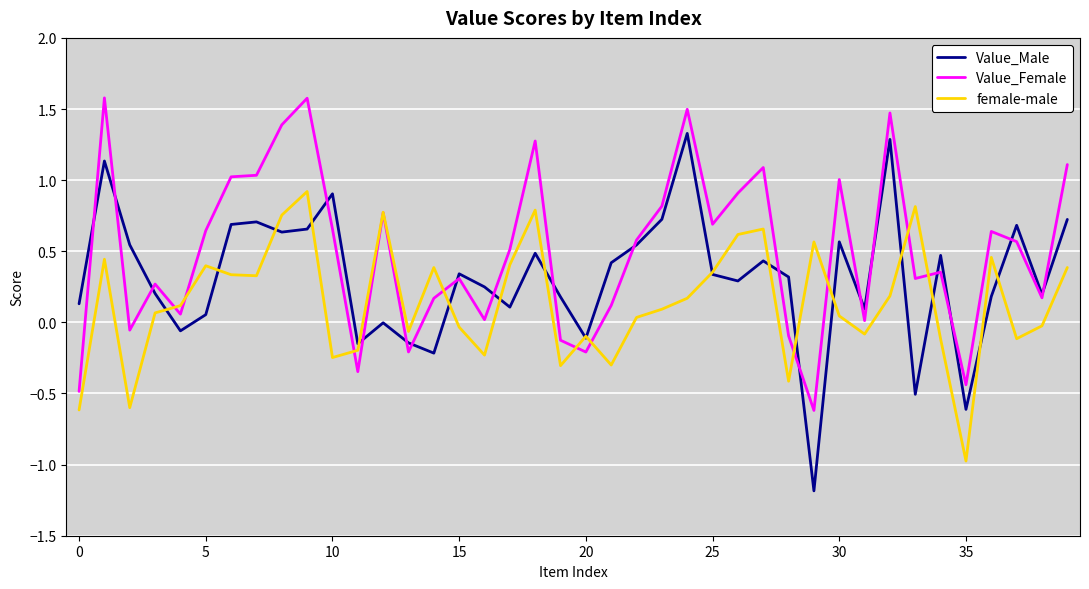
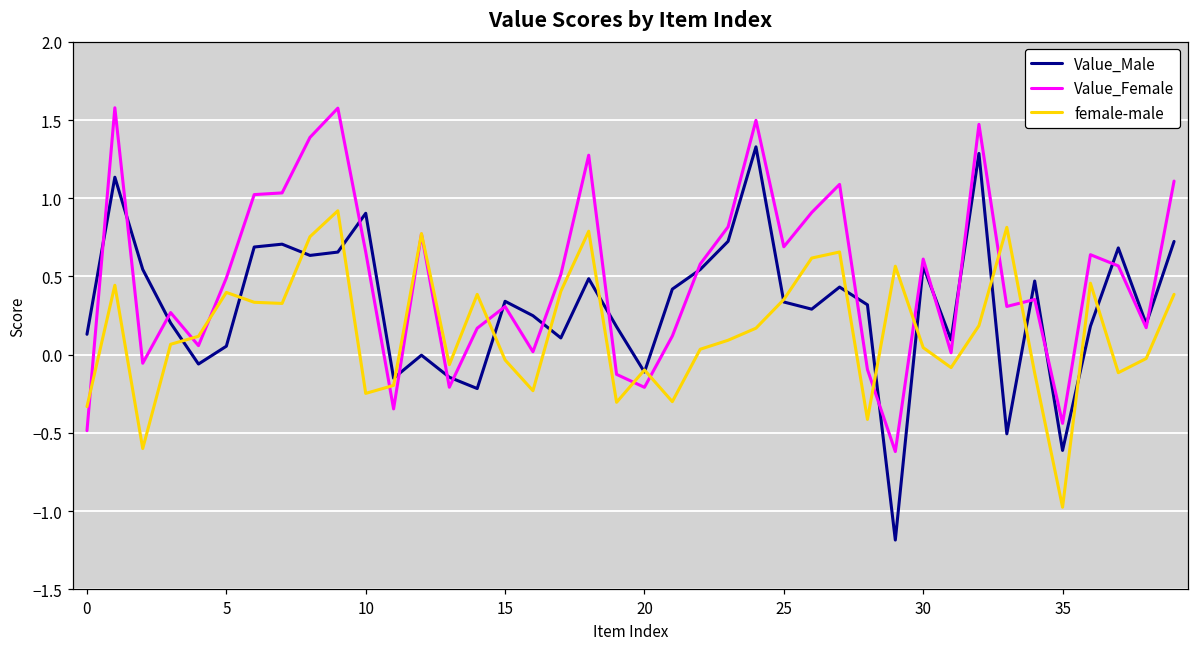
female-male, 0: -0.62 -> -0.33
Value_Female, 5: 0.65 -> 0.49
Value_Female, 30: 1.00 -> 0.61
